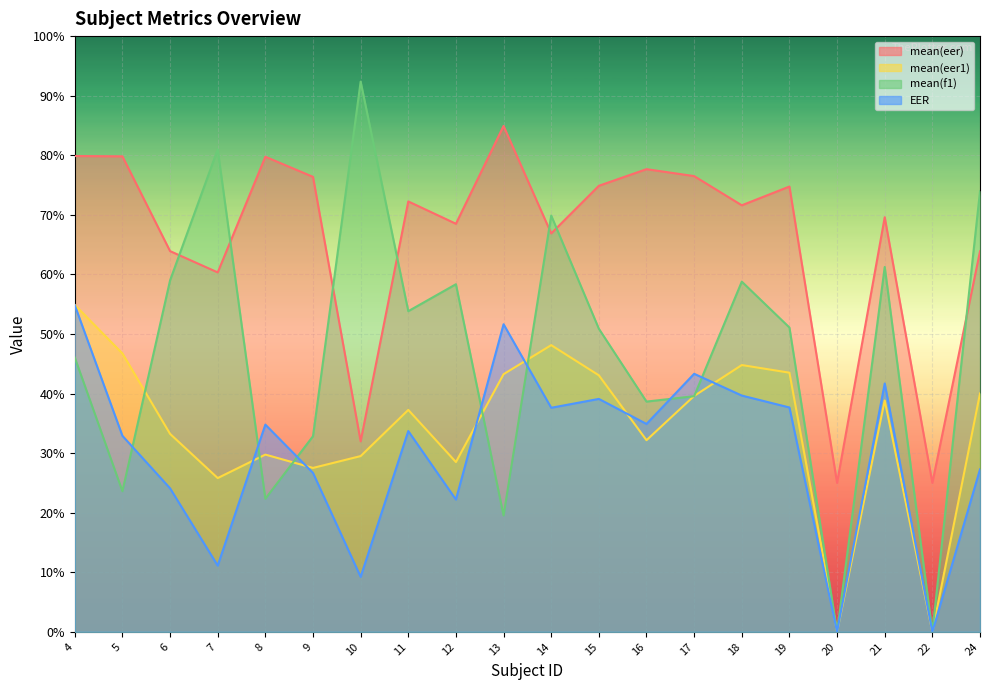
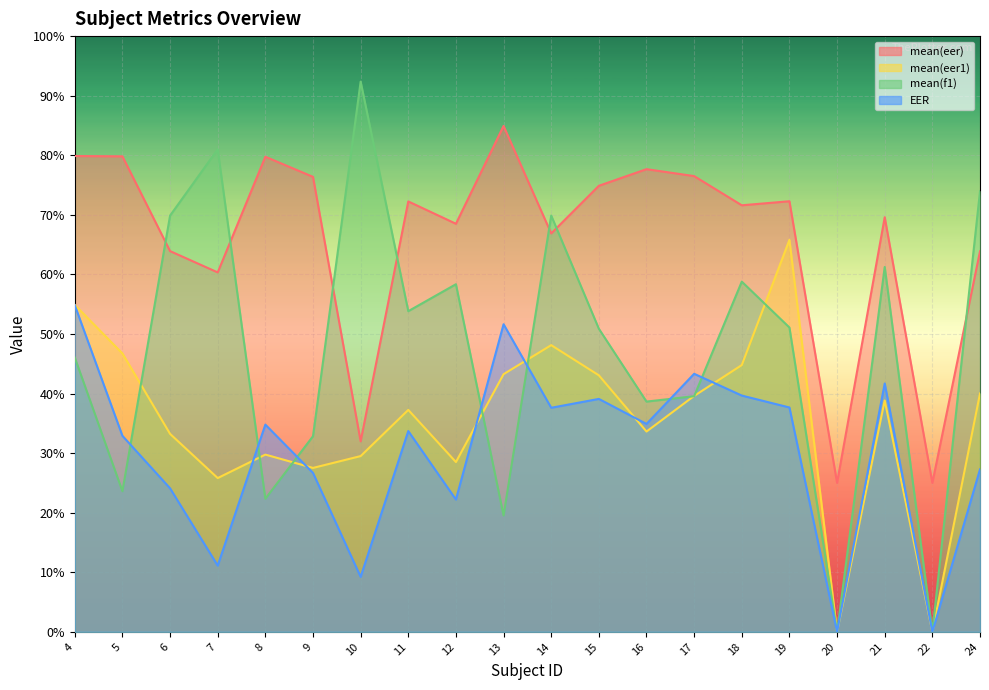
mean(f1), 6: 59% -> 70%
mean(eer1), 16: 32% -> 34%
mean(eer), 19: 75% -> 72%
mean(eer1), 19: 44% -> 66%
